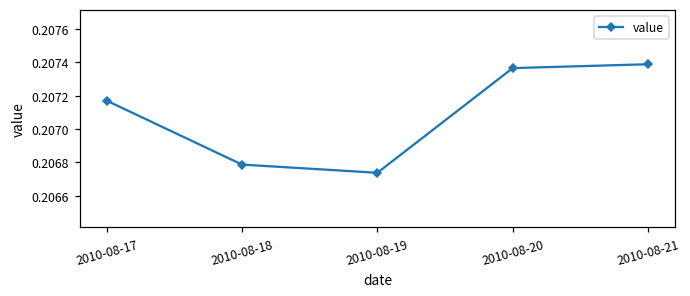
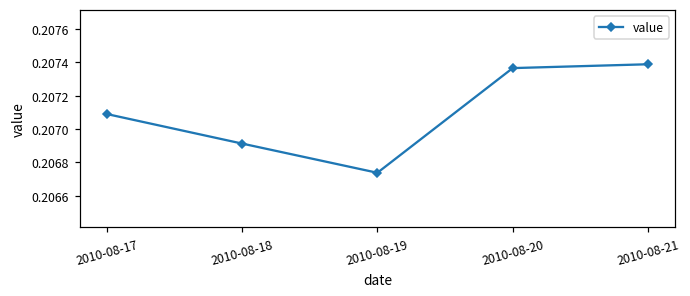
2010-08-17: 0.20717 -> 0.20709
2010-08-18: 0.20679 -> 0.20691
